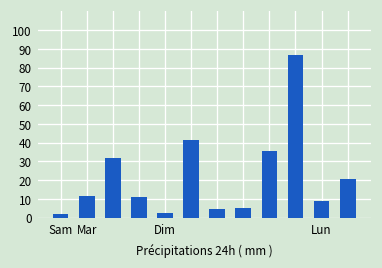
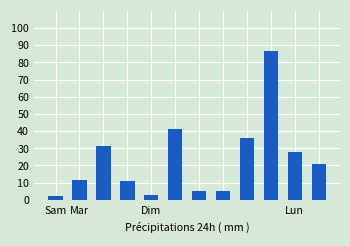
Lun: 9 -> 28
